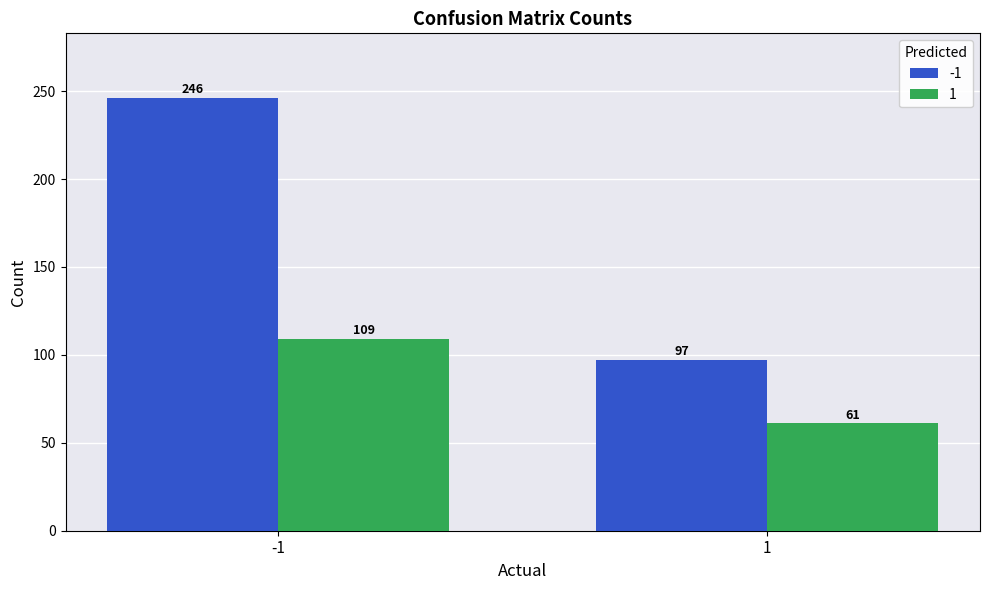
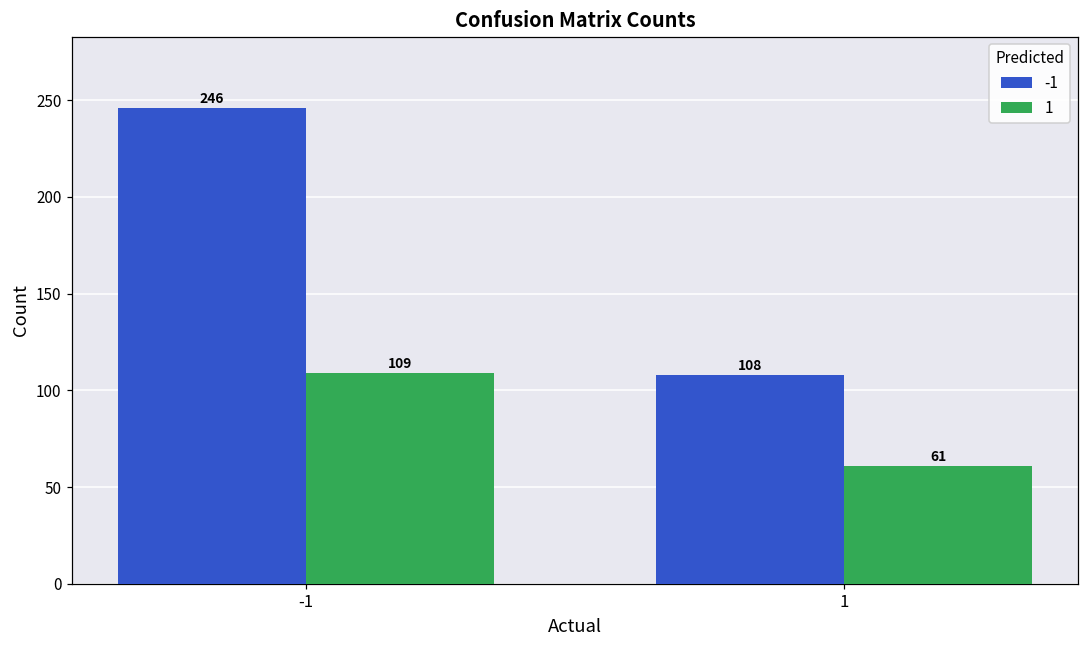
-1, 1: 97 -> 108
